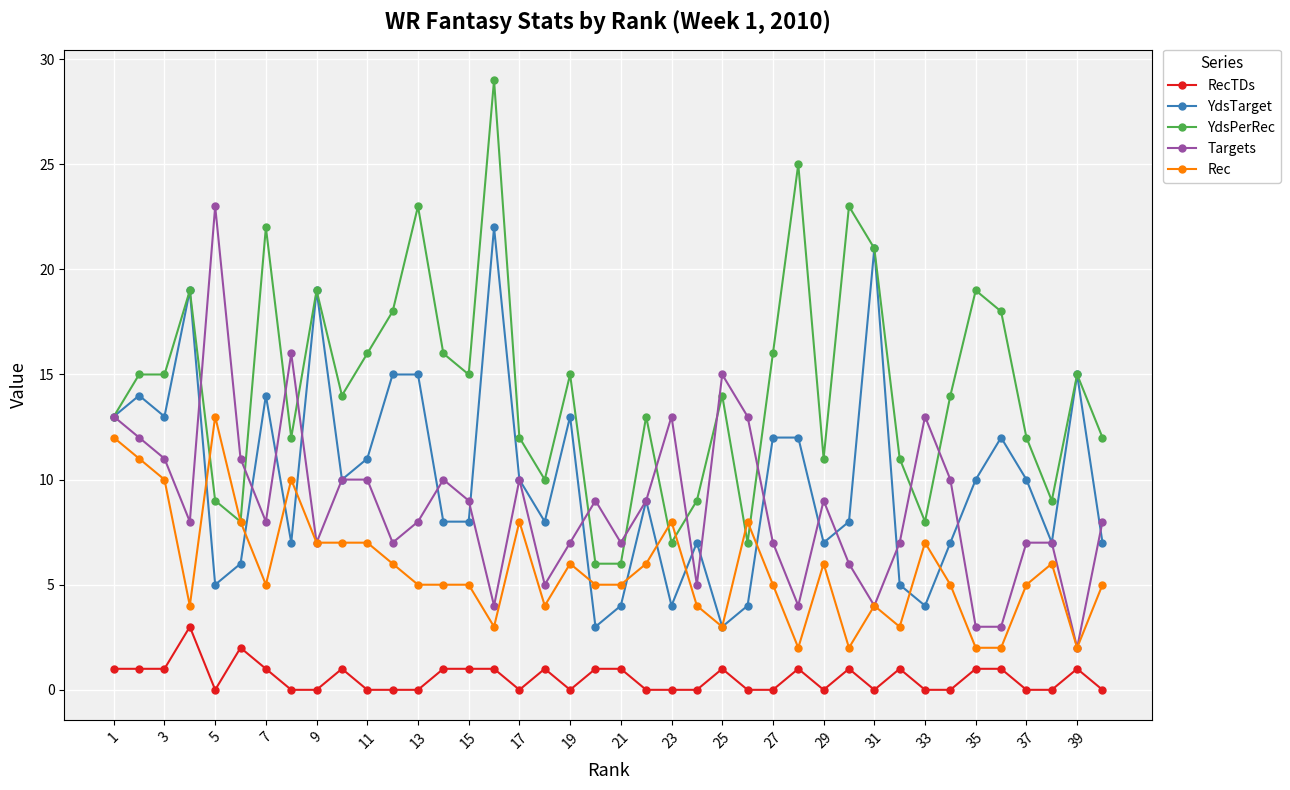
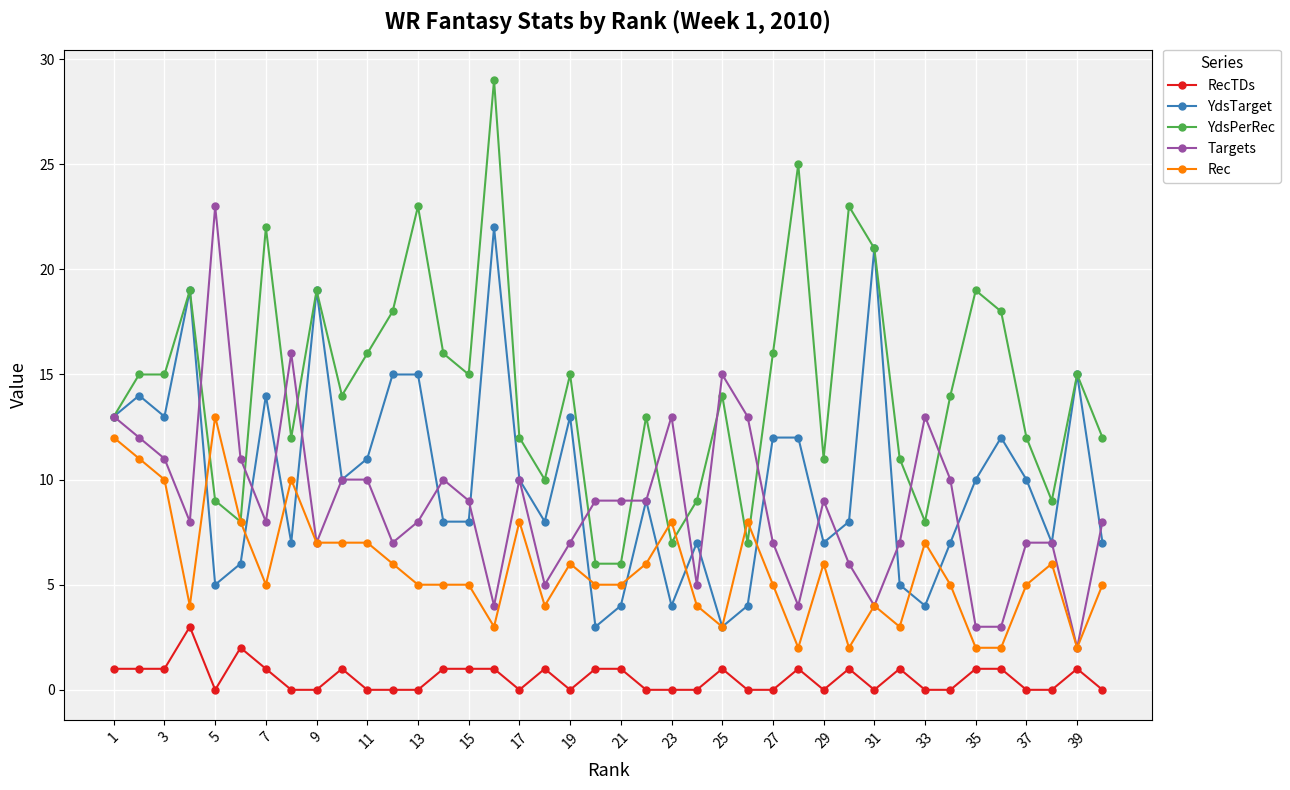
Targets, 21: 7 -> 9
